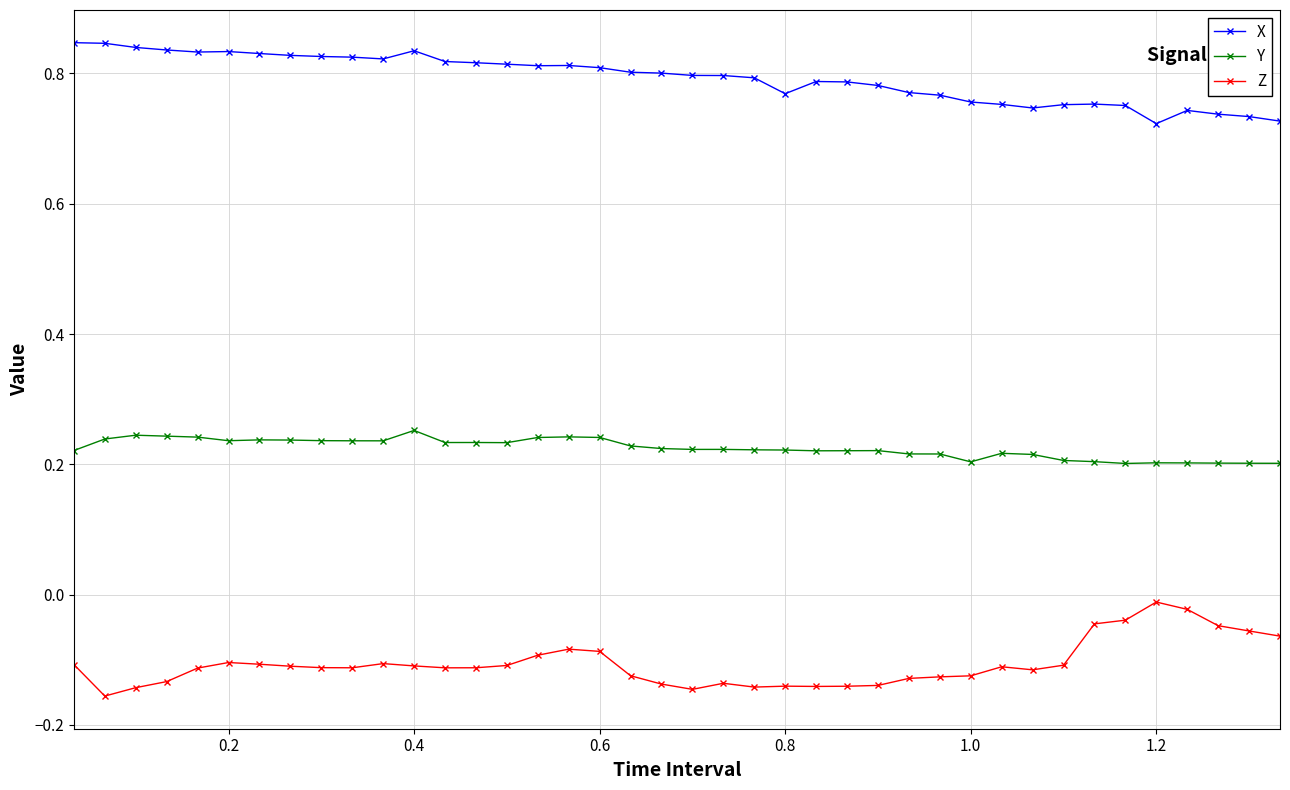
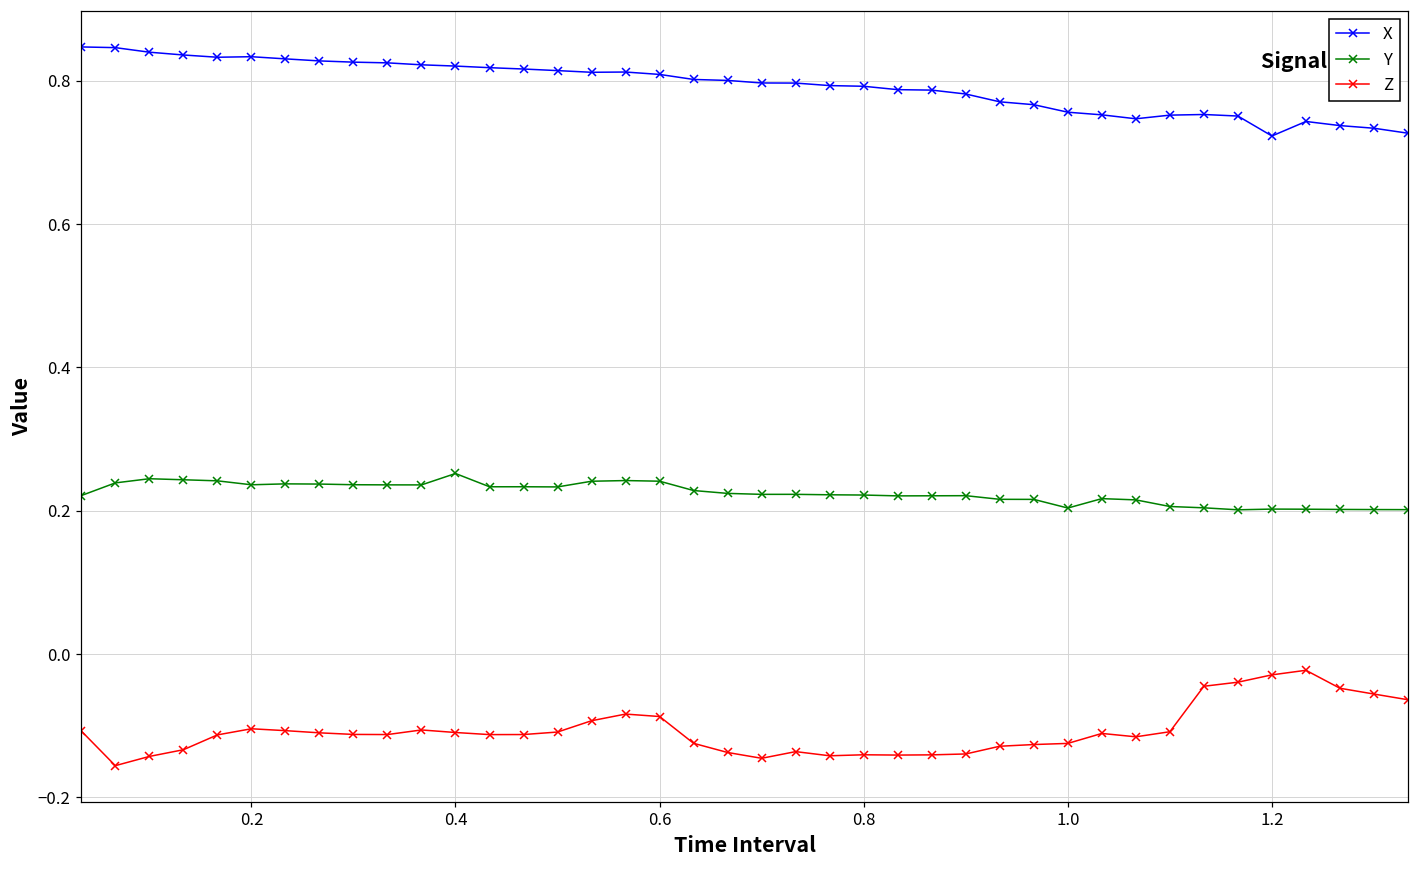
X, 0.4: 0.83 -> 0.82
X, 0.8: 0.77 -> 0.79
Z, 1.2: -0.01 -> -0.03
